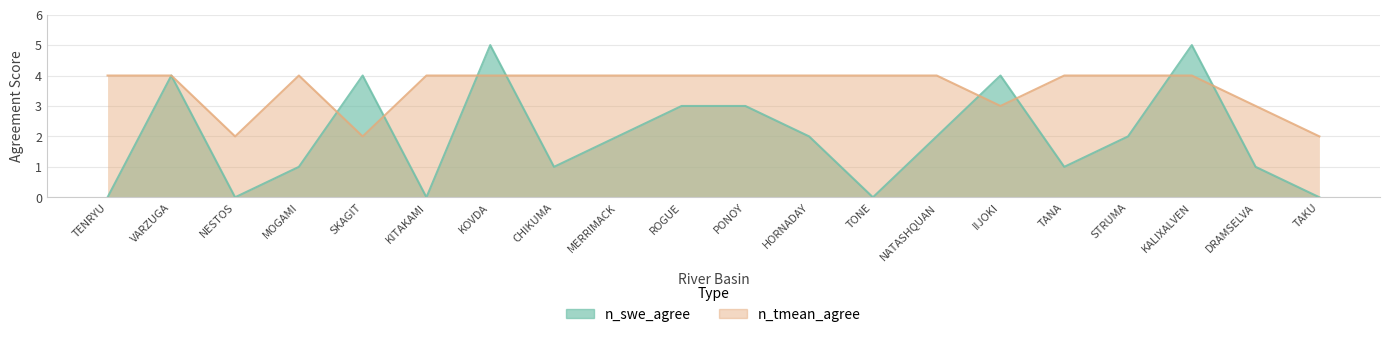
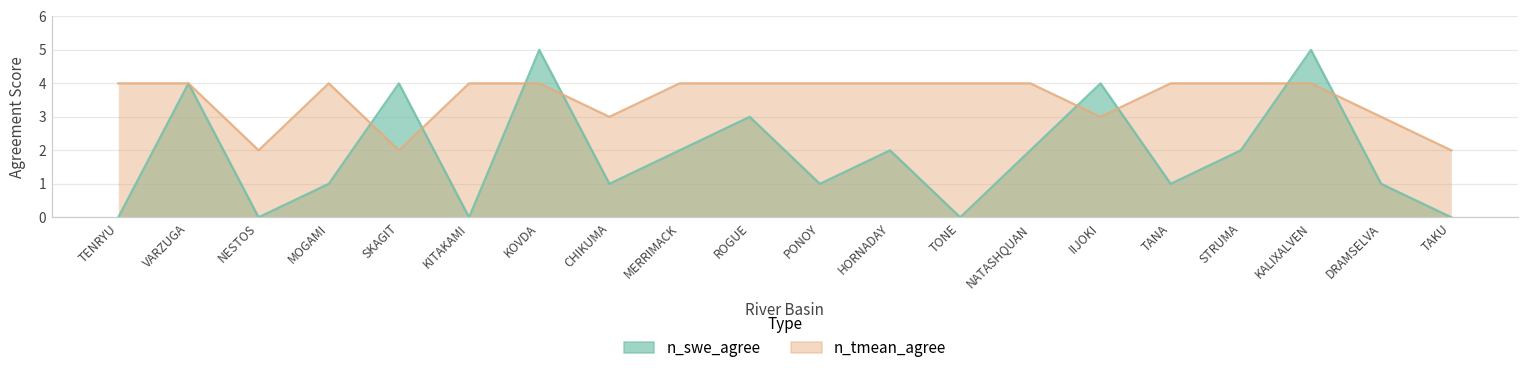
n_tmean_agree, CHIKUMA: 4 -> 3
n_swe_agree, PONOY: 3 -> 1
